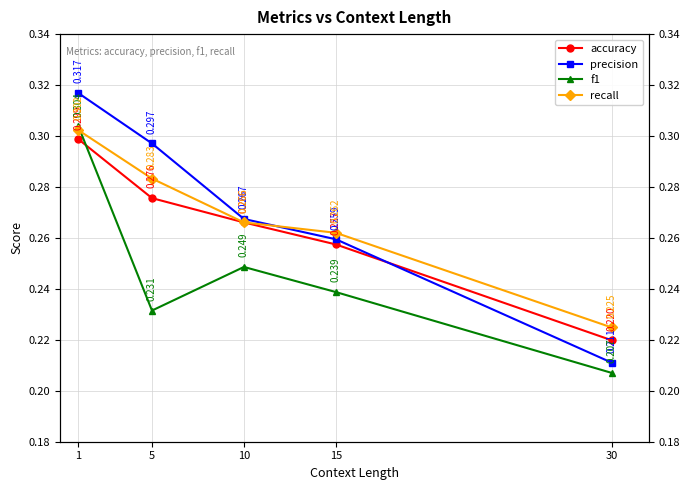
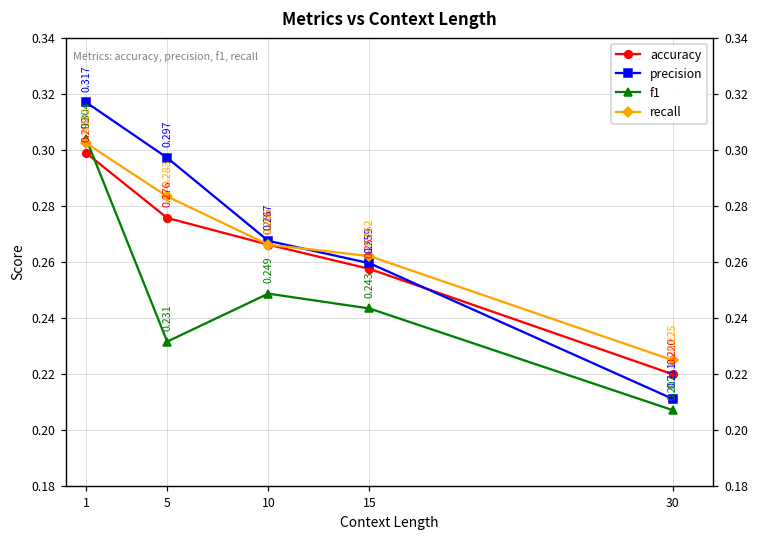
f1, 15: 0.239 -> 0.243
